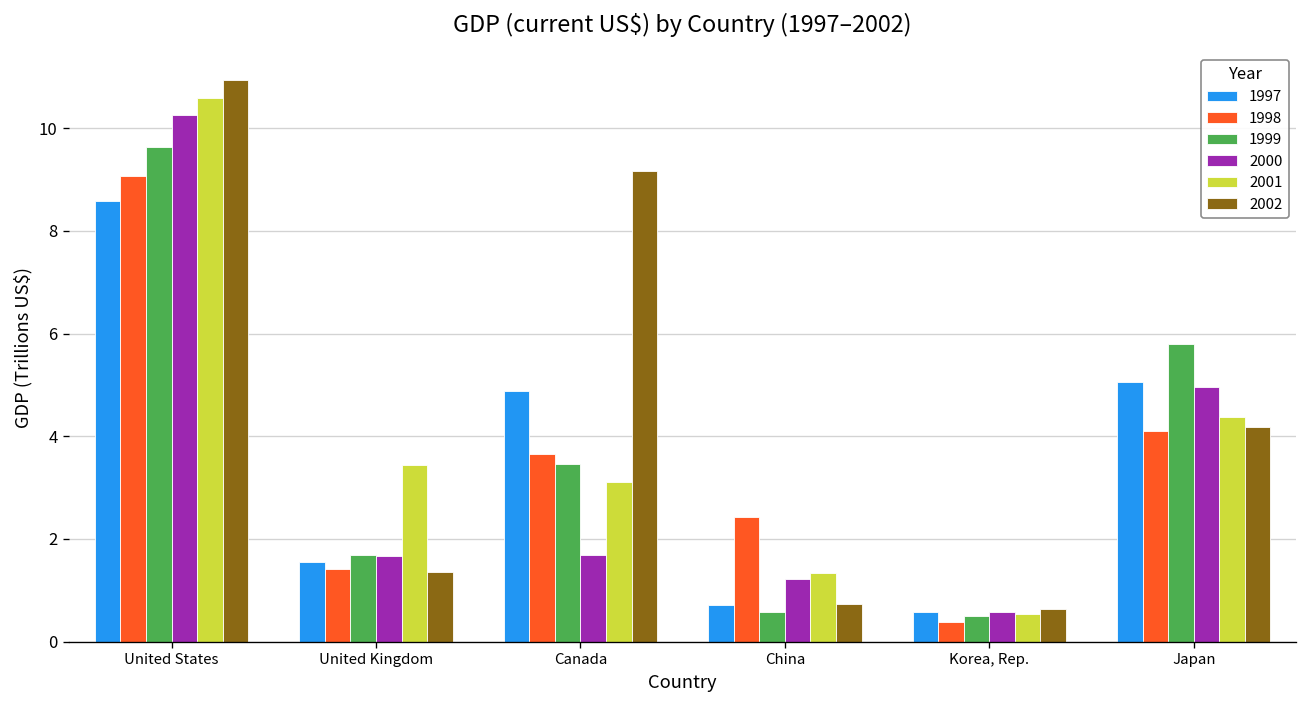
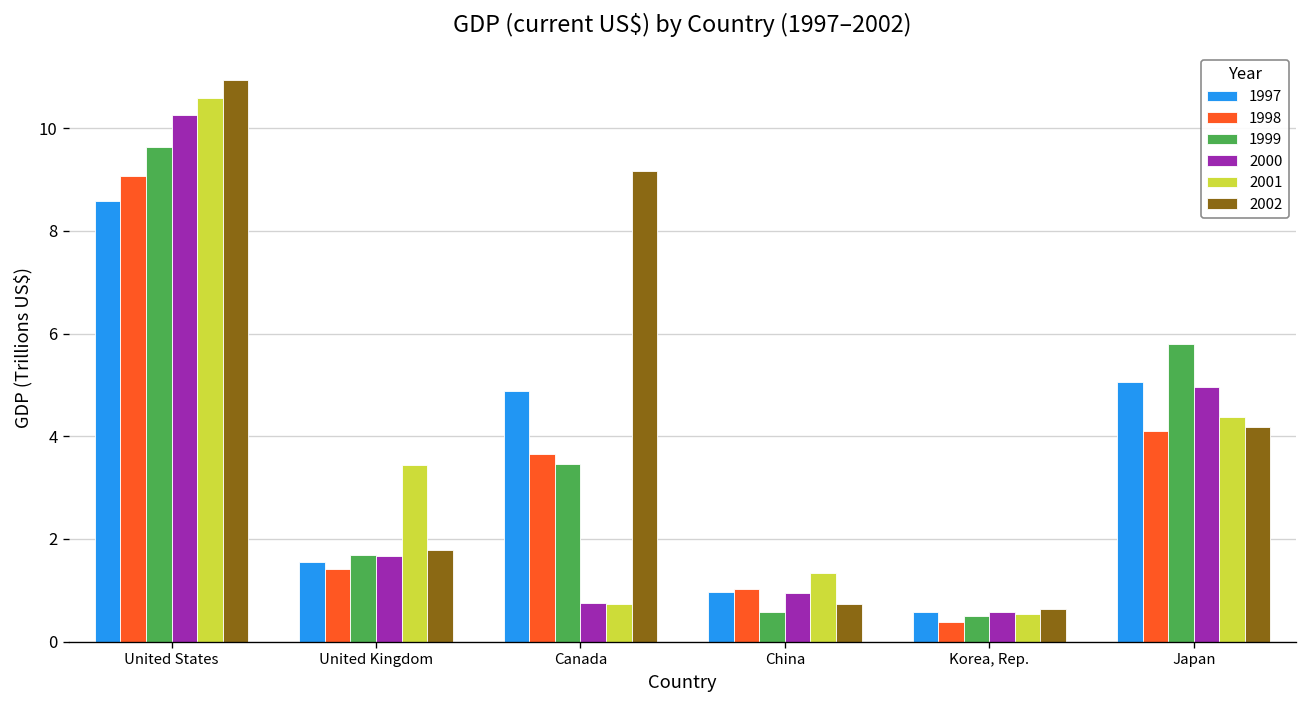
2002, United Kingdom: 1.4 -> 1.8
2000, Canada: 1.7 -> 0.7
2001, Canada: 3.1 -> 0.7
1997, China: 0.7 -> 1.0
1998, China: 2.4 -> 1.0
2000, China: 1.2 -> 1.0
